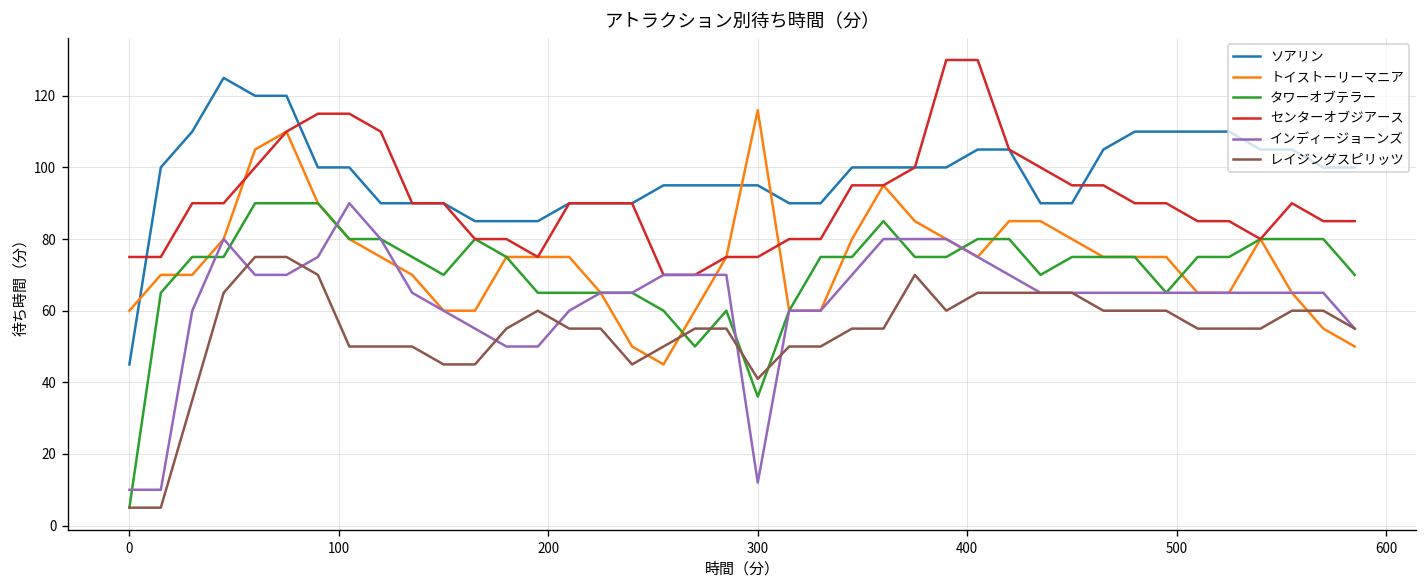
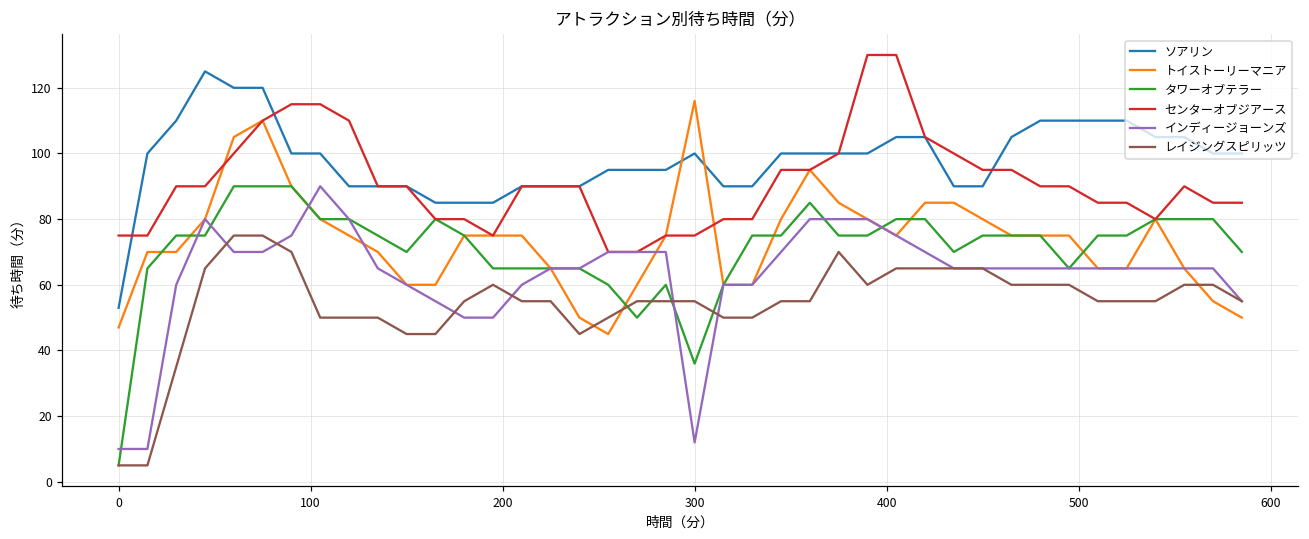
ソアリン, 0: 45 -> 53
トイストーリーマニア, 0: 60 -> 47
ソアリン, 300: 95 -> 100
レイジングスピリッツ, 300: 41 -> 55
